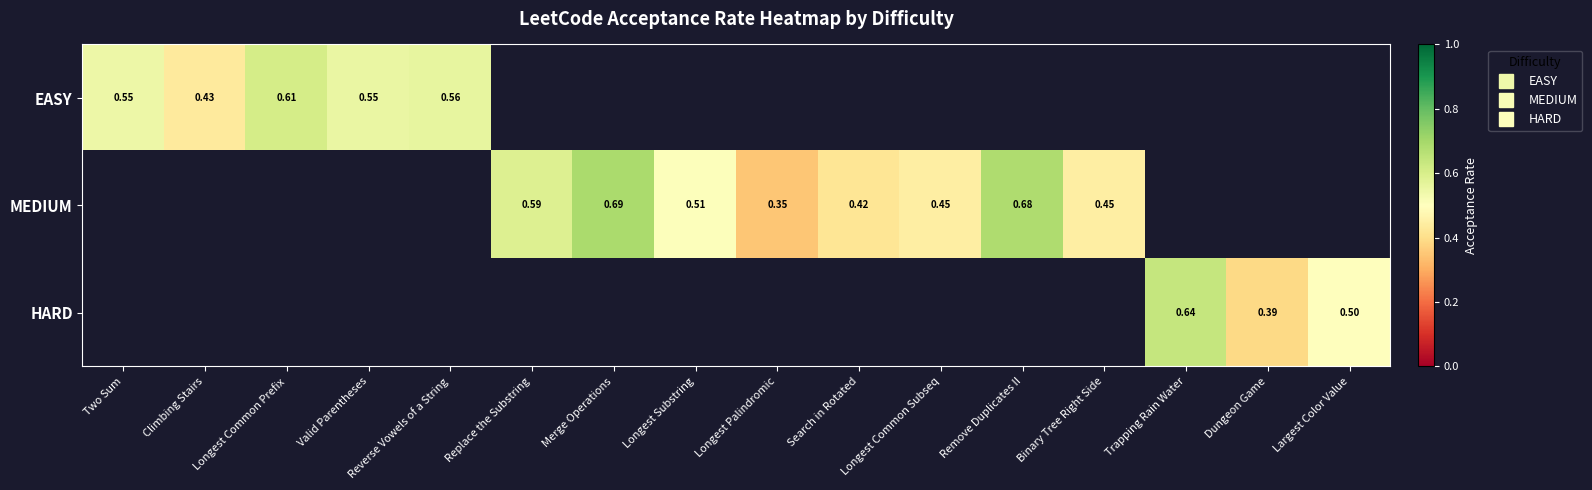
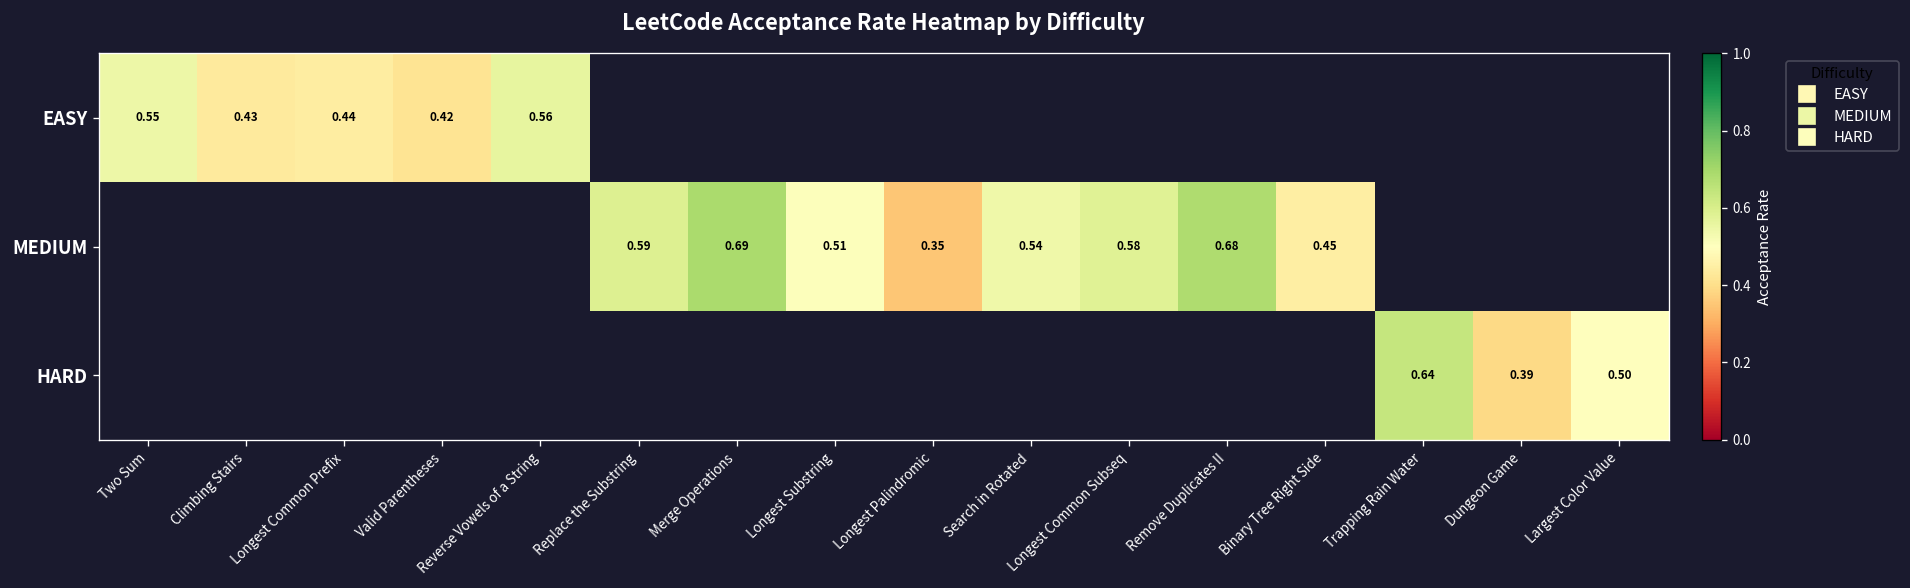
EASY, Longest Common Prefix: 0.61 -> 0.44
EASY, Valid Parentheses: 0.55 -> 0.42
MEDIUM, Search in Rotated: 0.42 -> 0.54
MEDIUM, Longest Common Subseq: 0.45 -> 0.58
